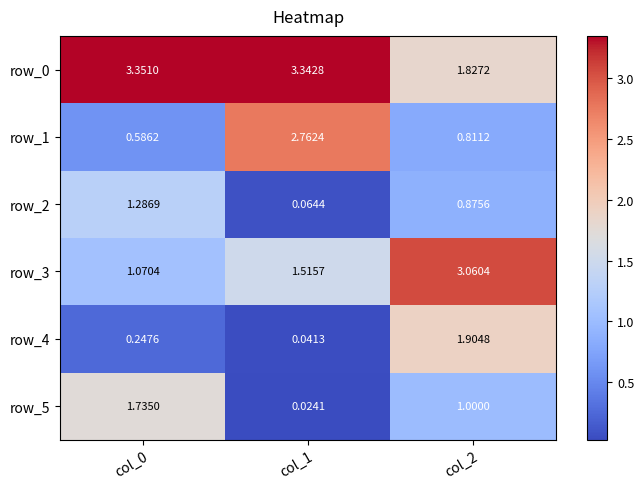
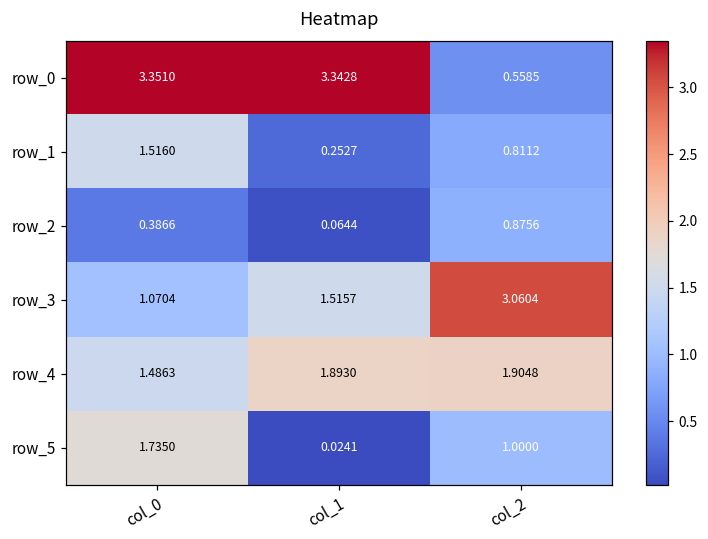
row_0, col_2: 1.8272 -> 0.5585
row_1, col_0: 0.5862 -> 1.5160
row_1, col_1: 2.7624 -> 0.2527
row_2, col_0: 1.2869 -> 0.3866
row_4, col_0: 0.2476 -> 1.4863
row_4, col_1: 0.0413 -> 1.8930
